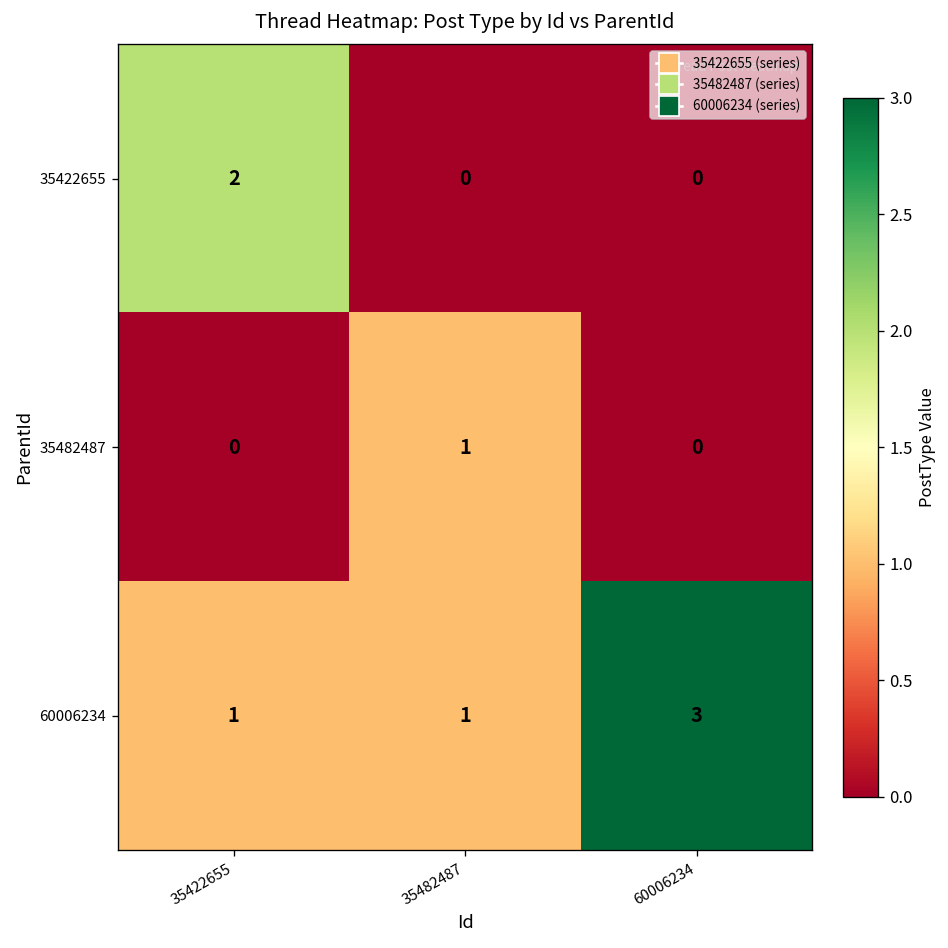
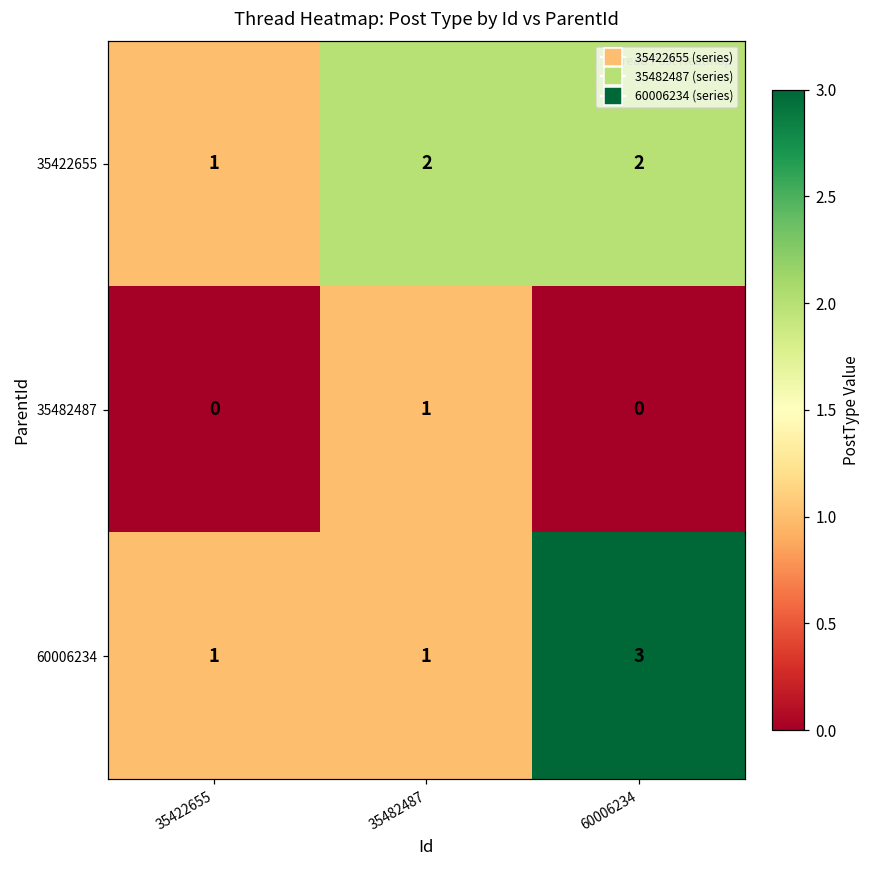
35422655, 35422655: 2 -> 1
35422655, 35482487: 0 -> 2
35422655, 60006234: 0 -> 2
